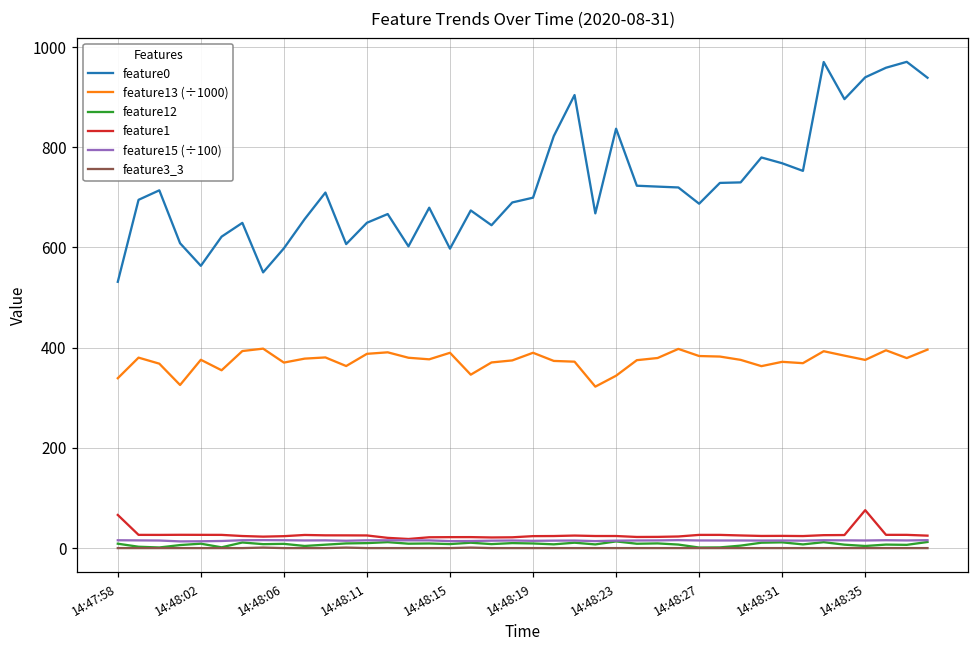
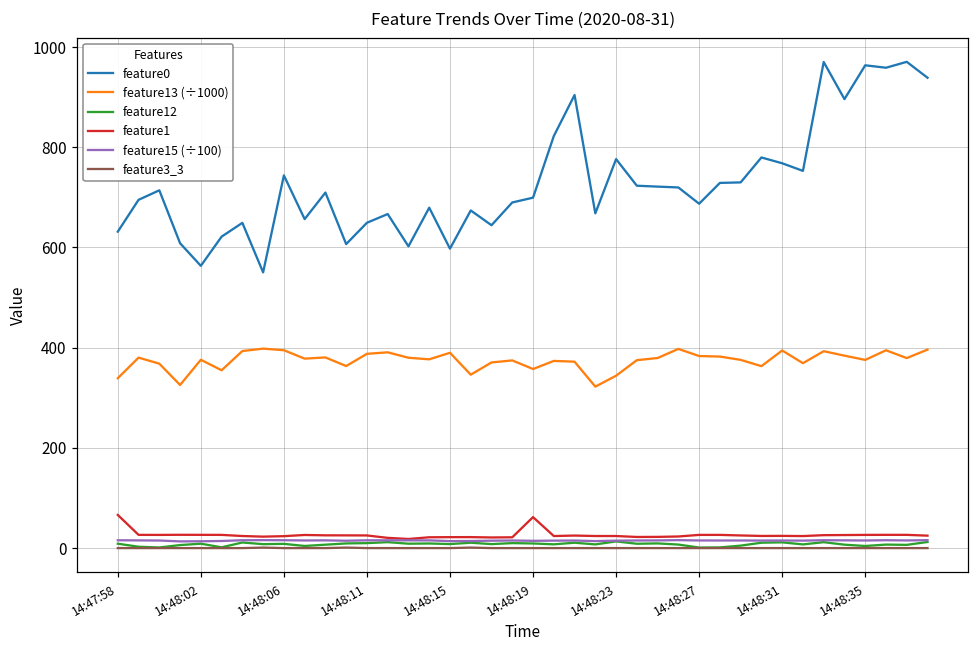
feature0, 14:47:58: 530 -> 630
feature0, 14:48:06: 600 -> 740
feature13 (÷1000), 14:48:06: 370 -> 390
feature13 (÷1000), 14:48:19: 390 -> 360
feature1, 14:48:19: 20 -> 60
feature0, 14:48:23: 840 -> 780
feature13 (÷1000), 14:48:31: 370 -> 390
feature0, 14:48:35: 940 -> 960
feature1, 14:48:35: 80 -> 30
